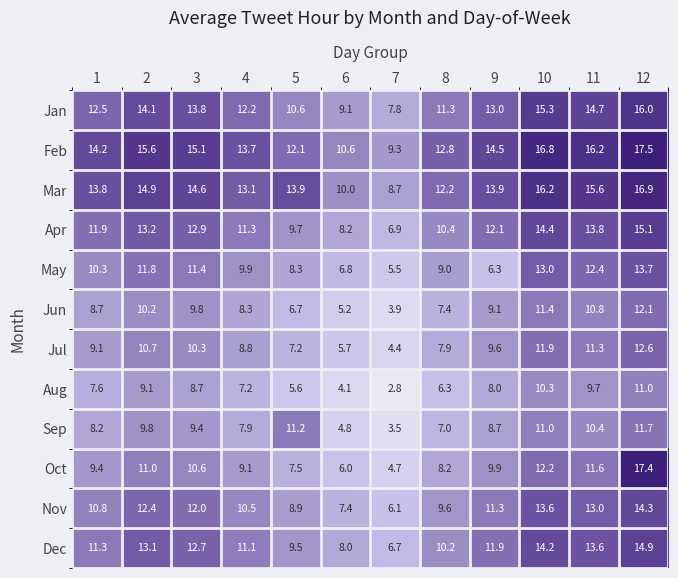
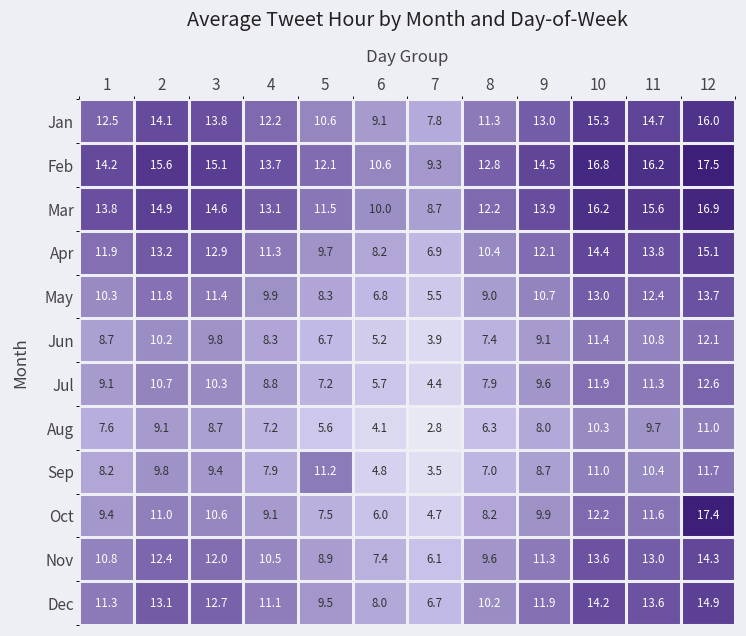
Mar, 5: 13.9 -> 11.5
May, 9: 6.3 -> 10.7
